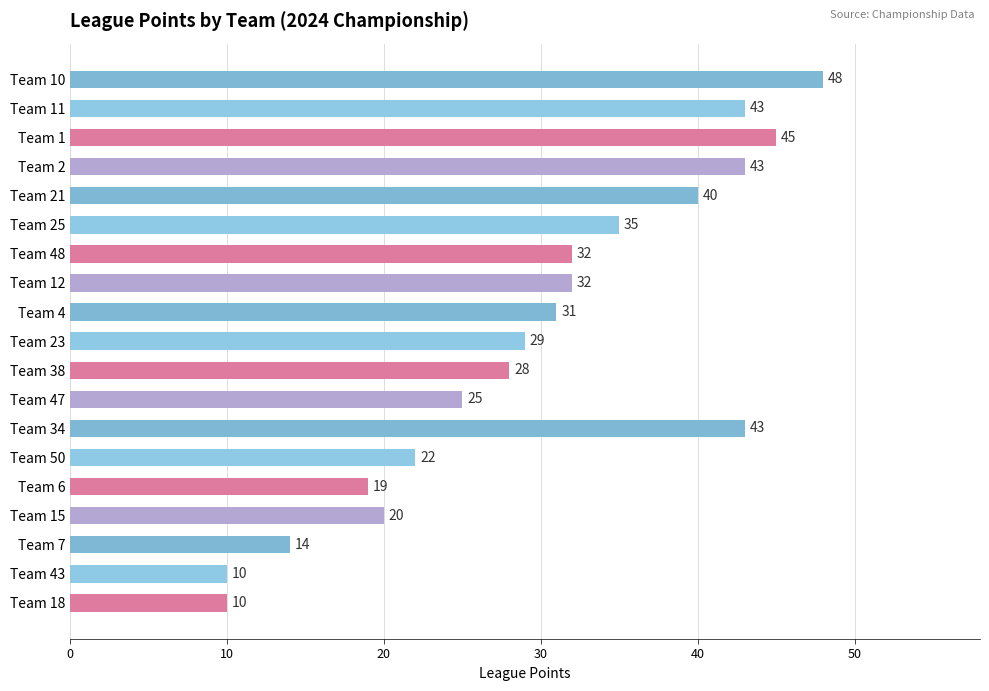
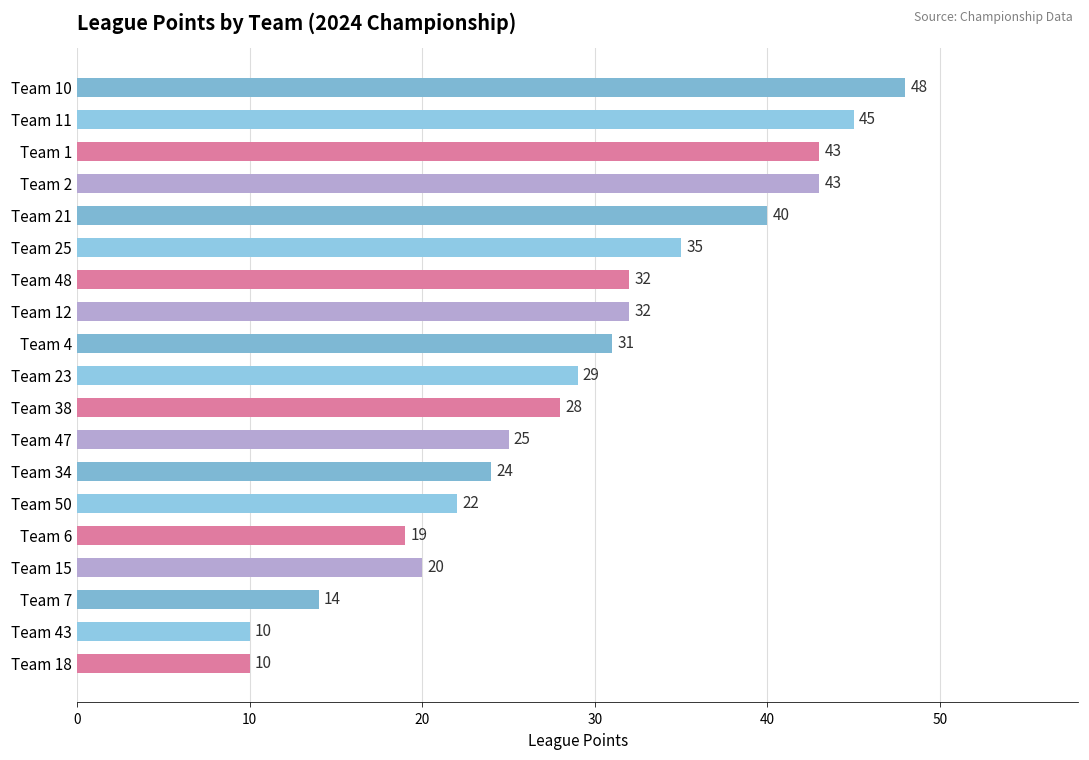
Team 11: 43 -> 45
Team 1: 45 -> 43
Team 34: 43 -> 24
